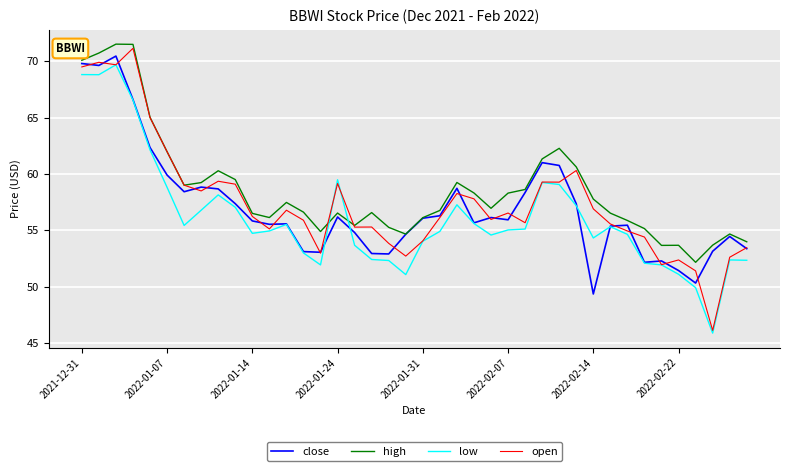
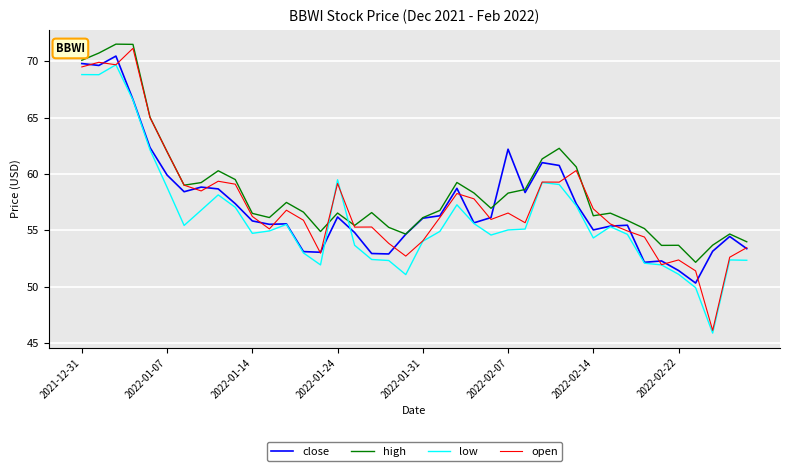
close, 2022-02-07: 55.9 -> 62.2
close, 2022-02-14: 49.4 -> 55.0
high, 2022-02-14: 57.8 -> 56.3
